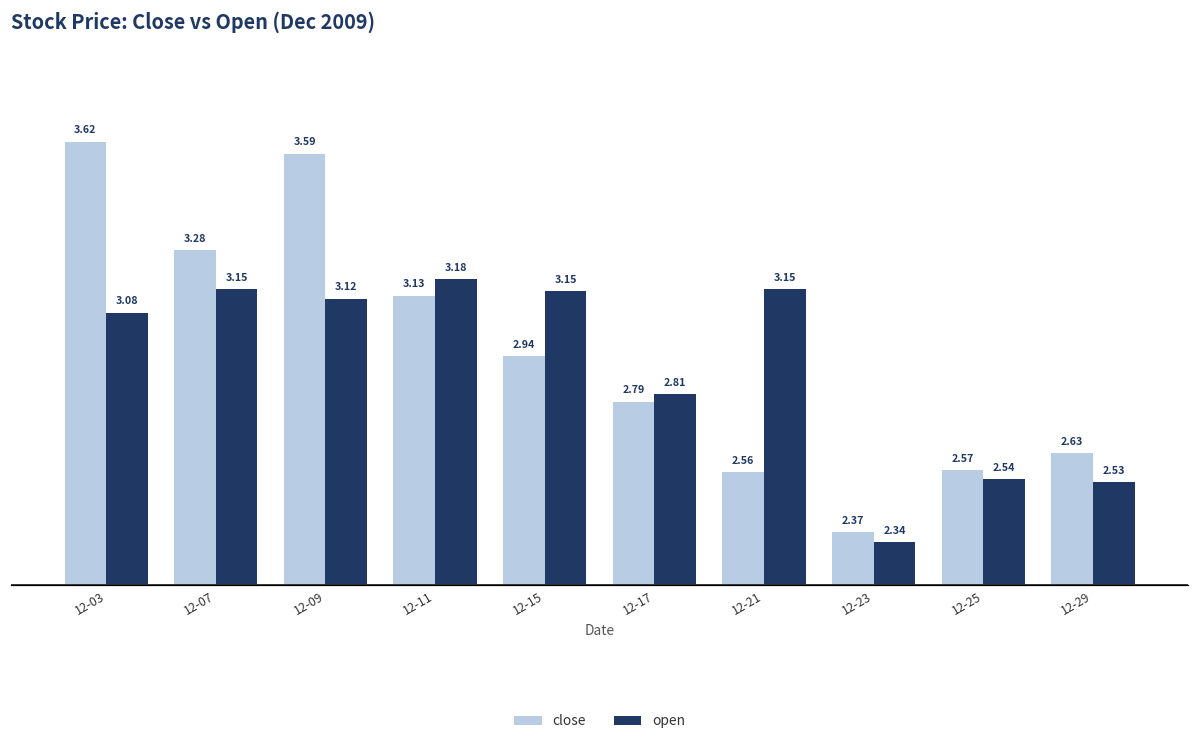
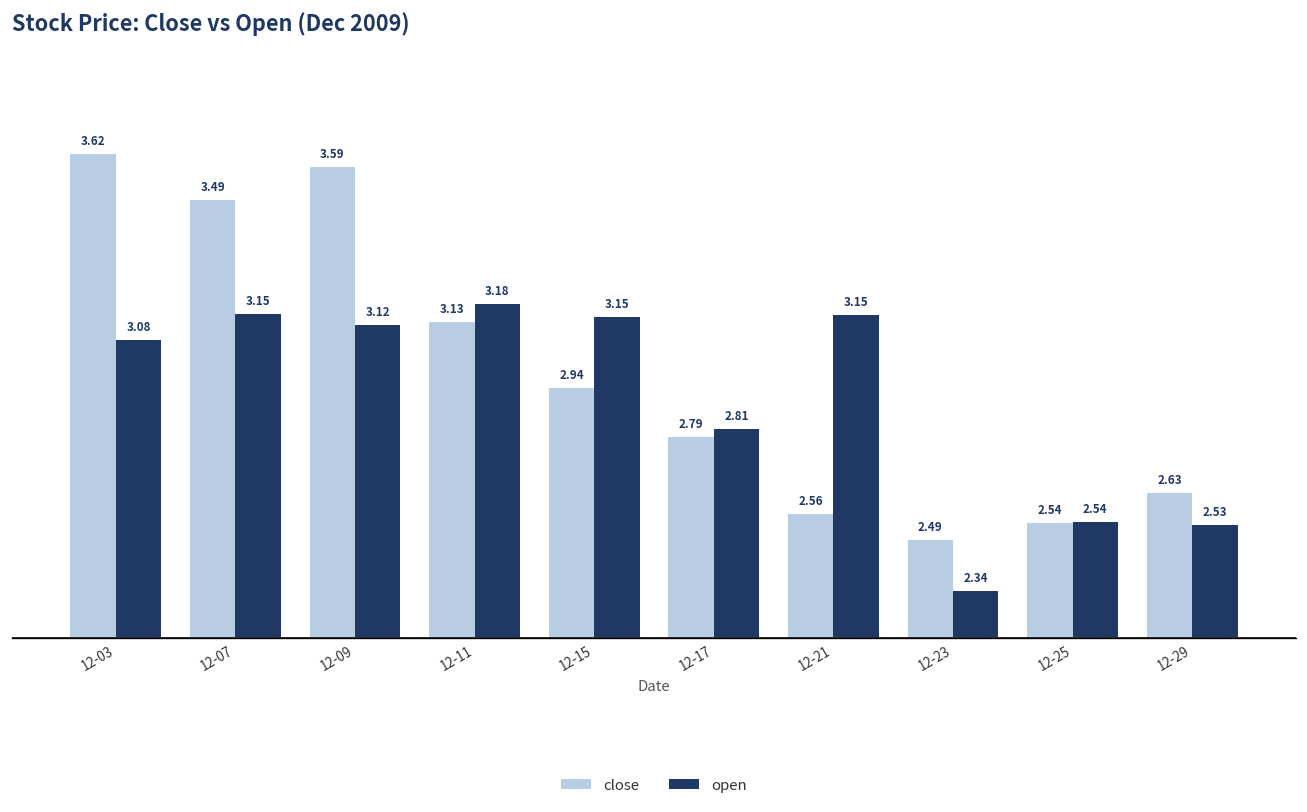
close, 12-07: 3.28 -> 3.49
close, 12-23: 2.37 -> 2.49
close, 12-25: 2.57 -> 2.54
